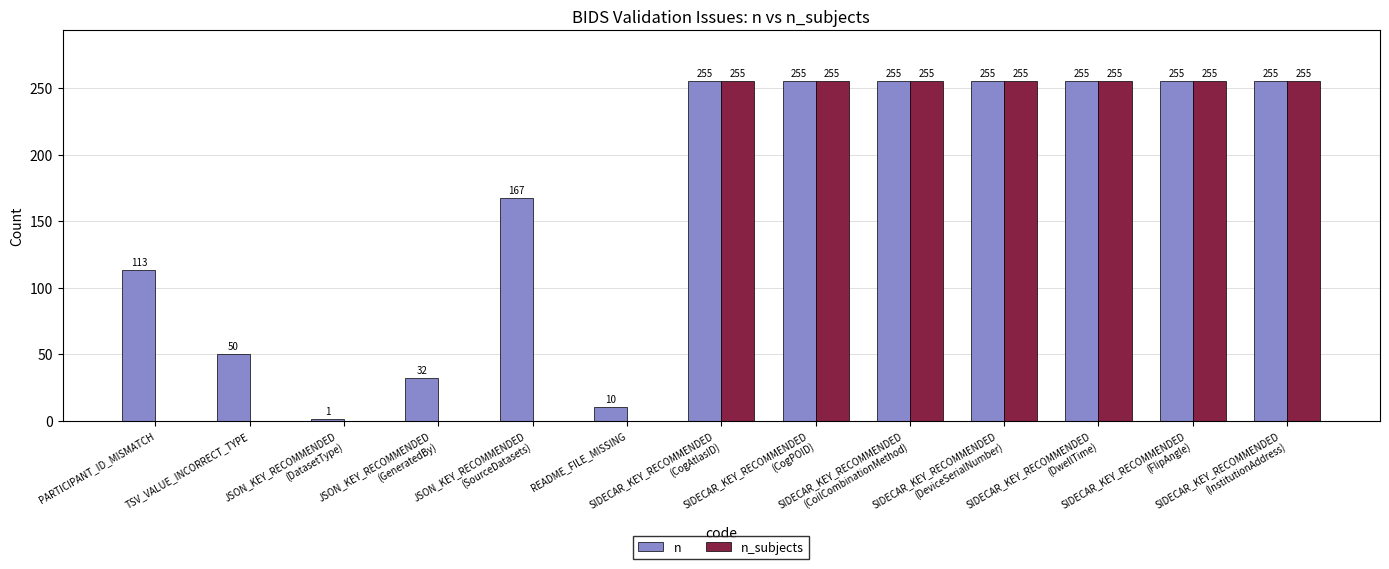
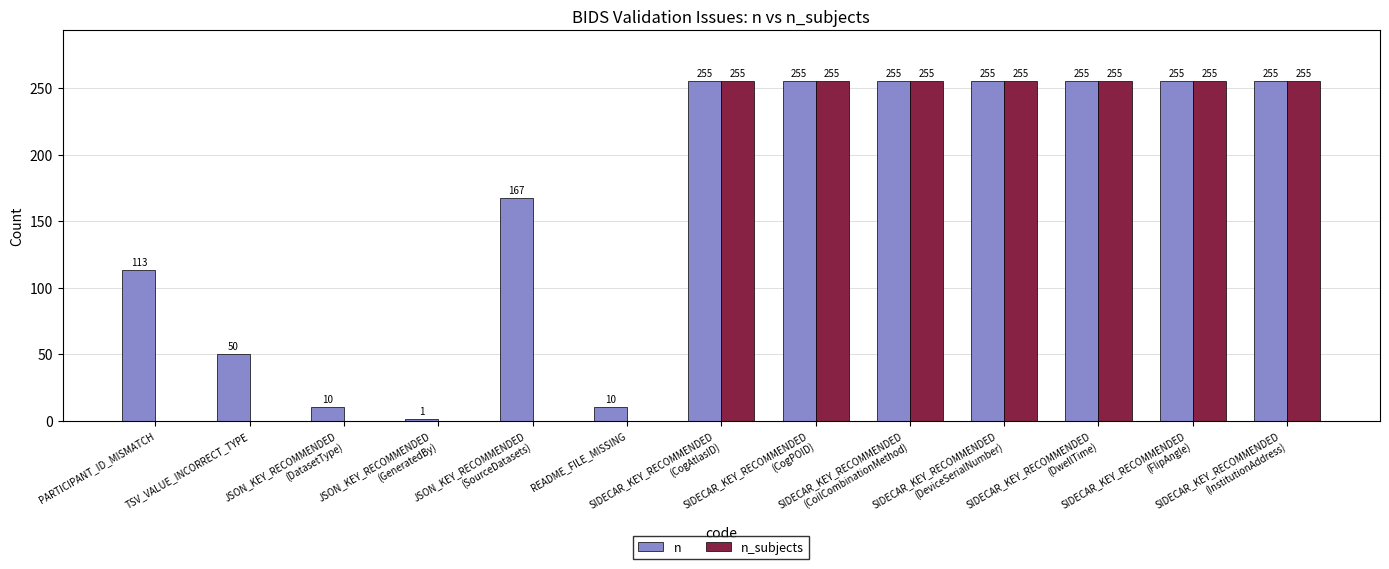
n, JSON_KEY_RECOMMENDED (DatasetType): 1 -> 10
n, JSON_KEY_RECOMMENDED (GeneratedBy): 32 -> 1
